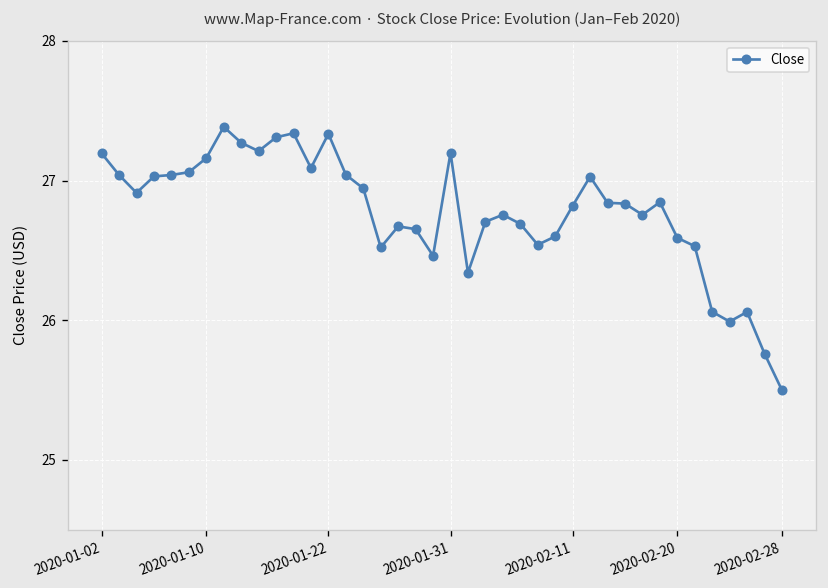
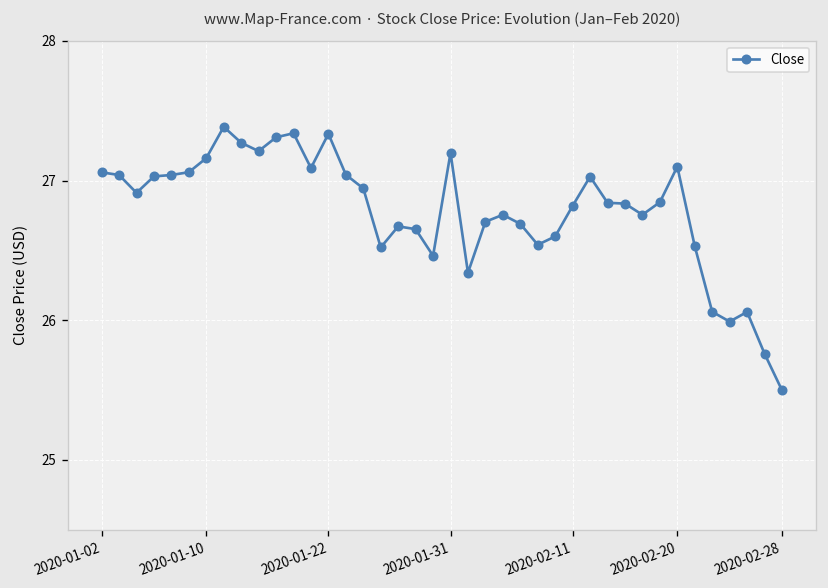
2020-01-02: 27.20 -> 27.06
2020-02-20: 26.59 -> 27.10
